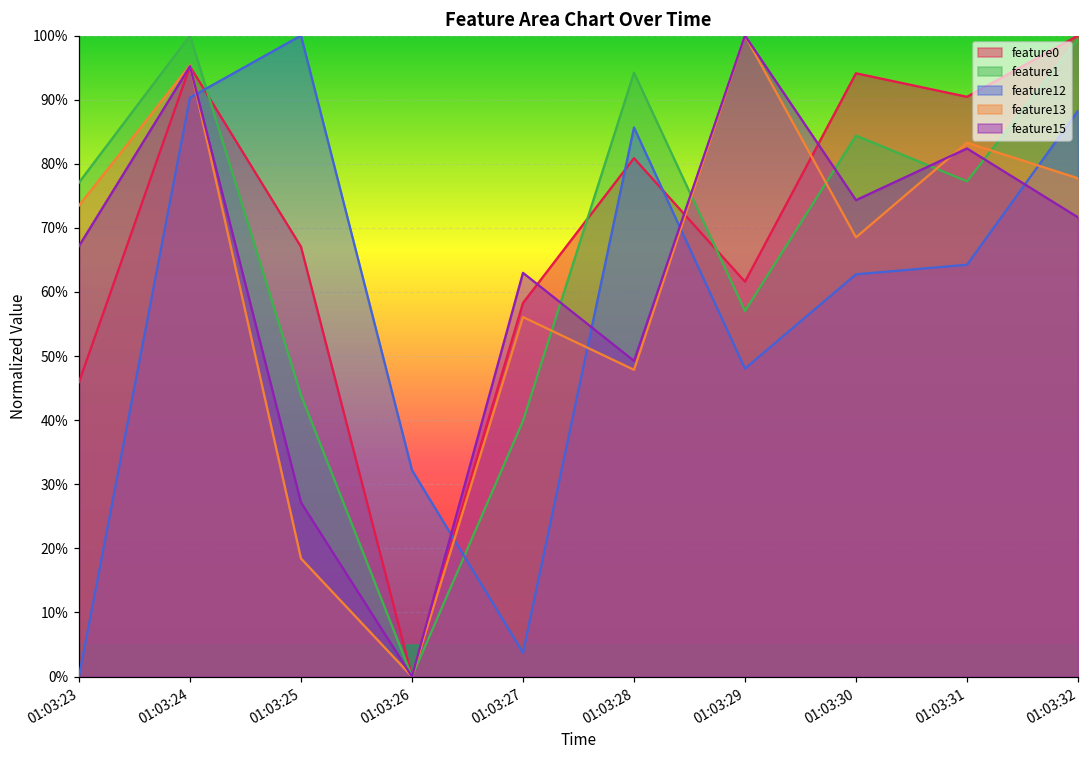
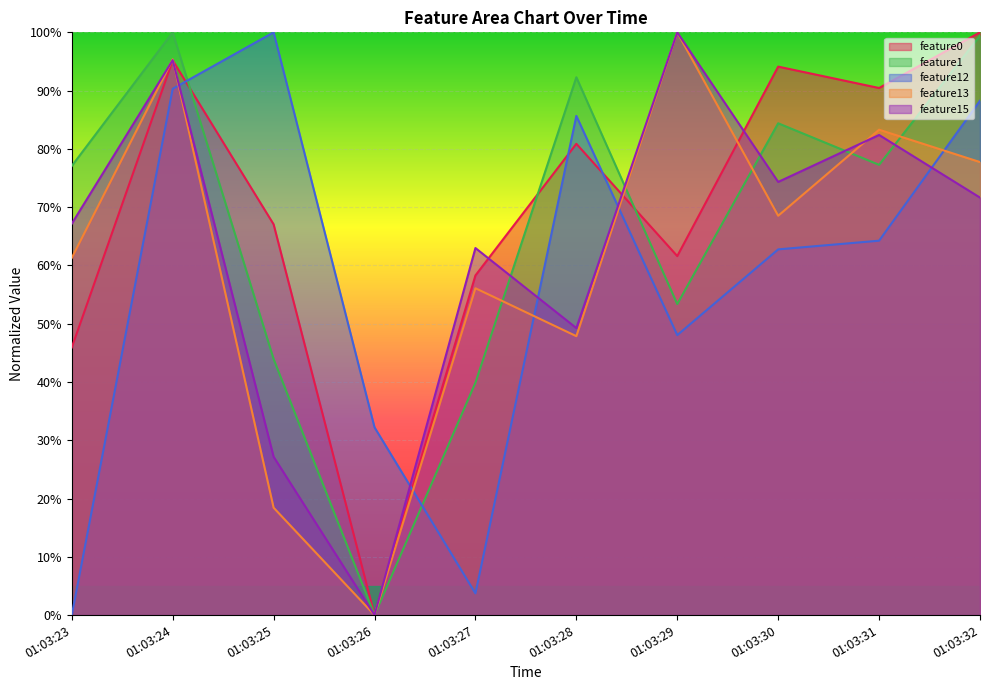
feature13, 01:03:23: 73% -> 61%
feature1, 01:03:28: 94% -> 92%
feature1, 01:03:29: 57% -> 53%
